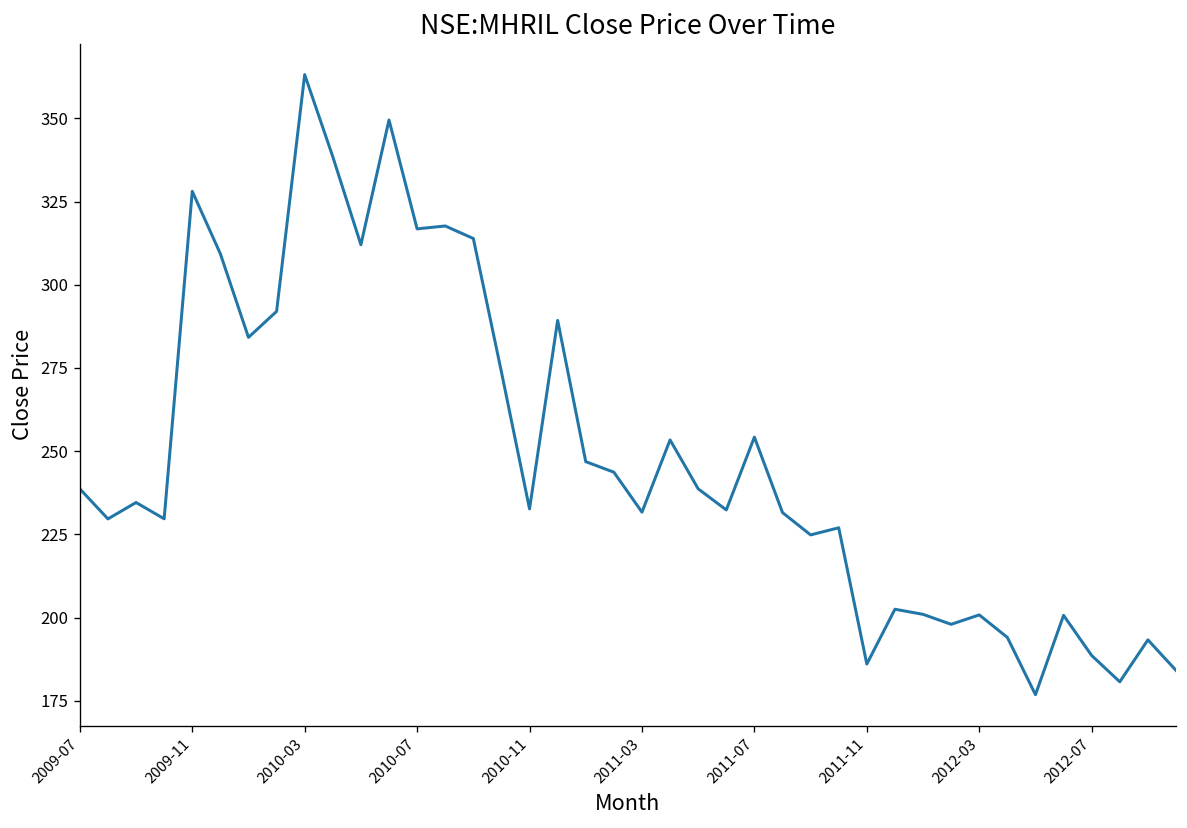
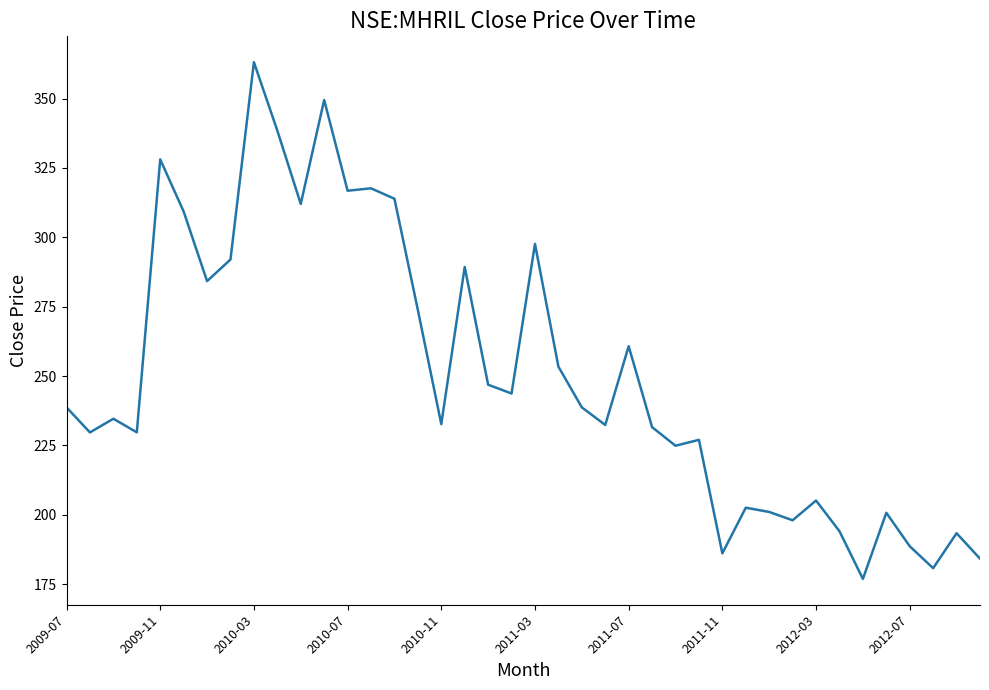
2011-03: 232 -> 298
2011-07: 254 -> 261
2012-03: 201 -> 205
